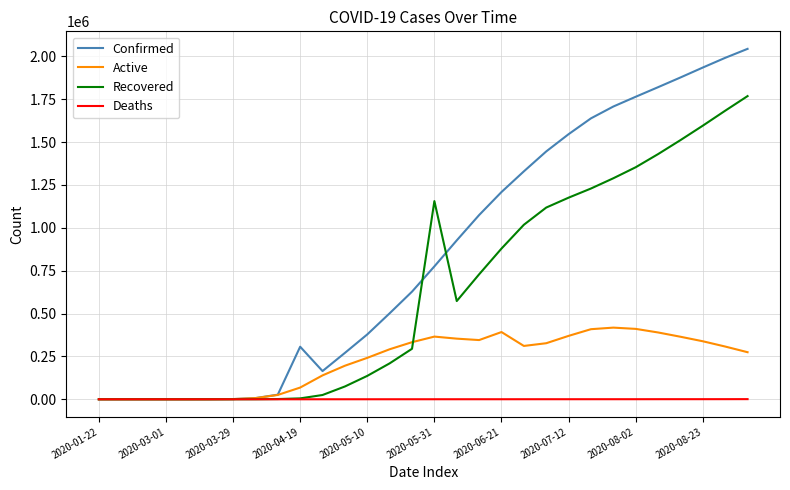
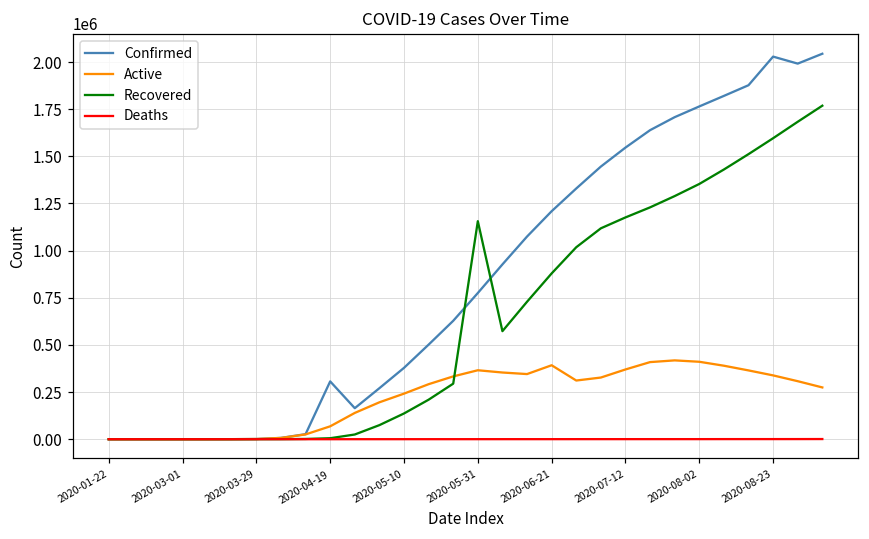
Confirmed, 2020-08-23: 1940000 -> 2030000
